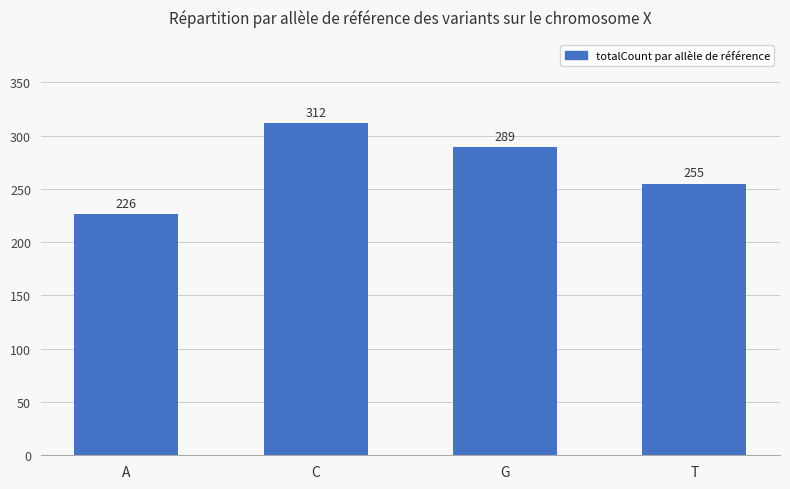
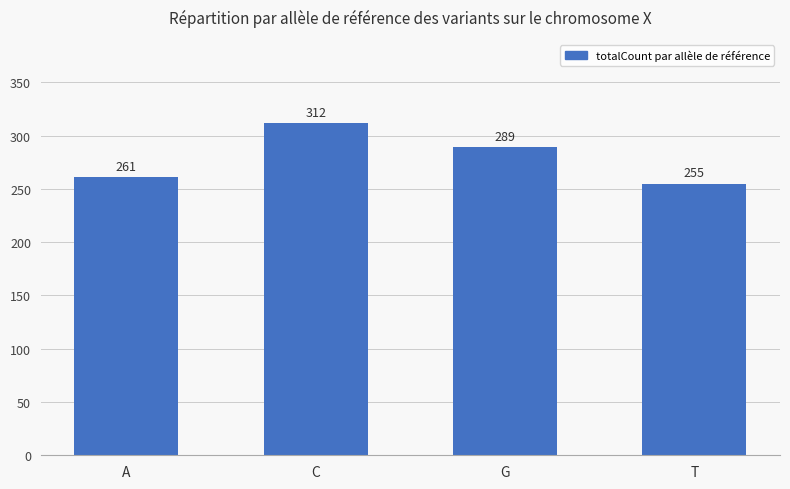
A: 226 -> 261
